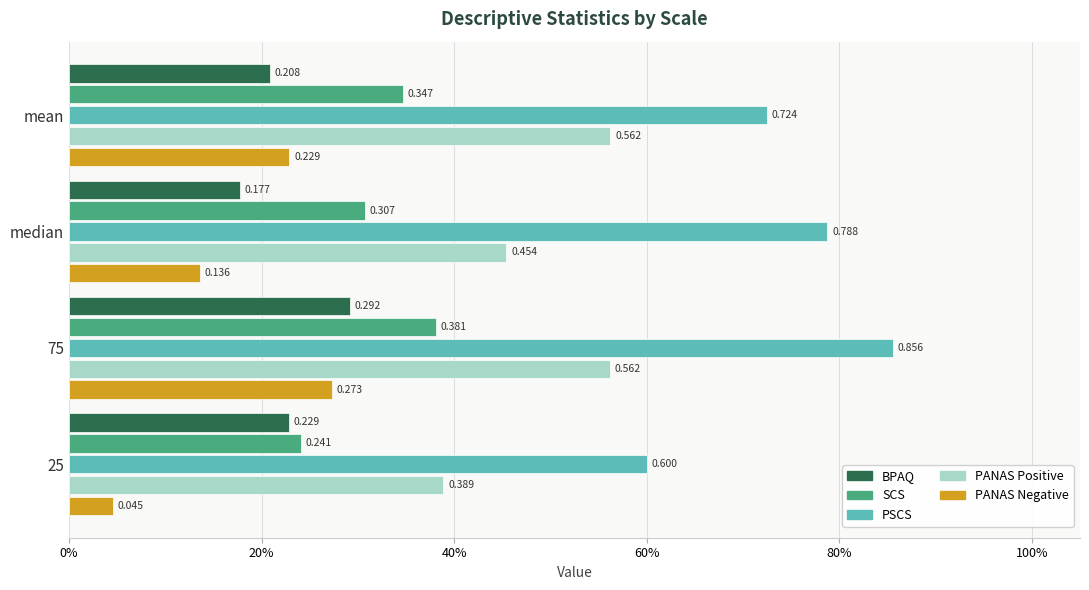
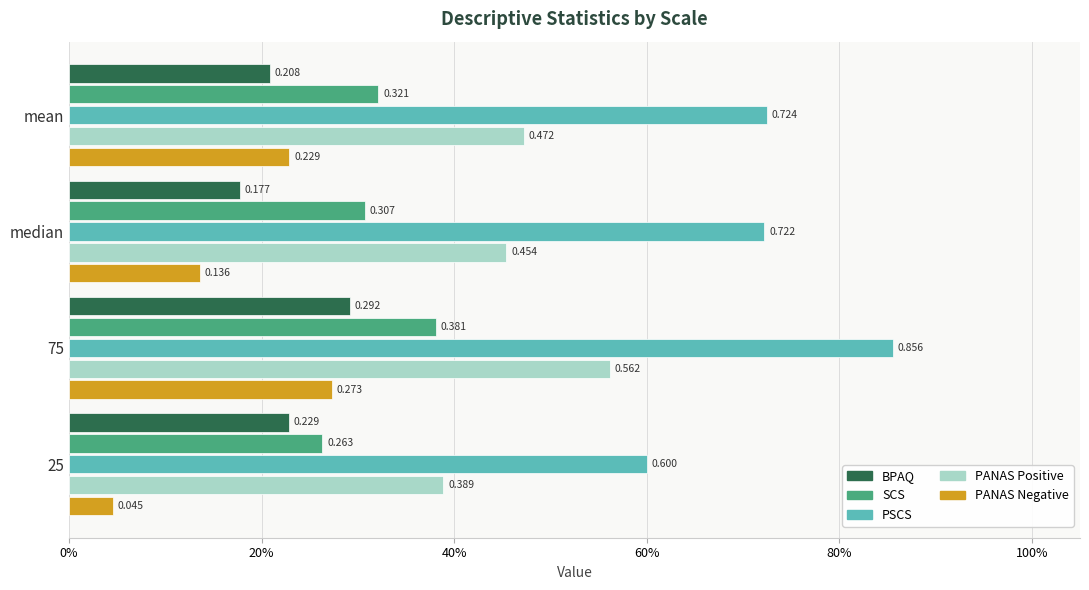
SCS, mean: 0.347 -> 0.321
PANAS Positive, mean: 0.562 -> 0.472
PSCS, median: 0.788 -> 0.722
SCS, 25: 0.241 -> 0.263
